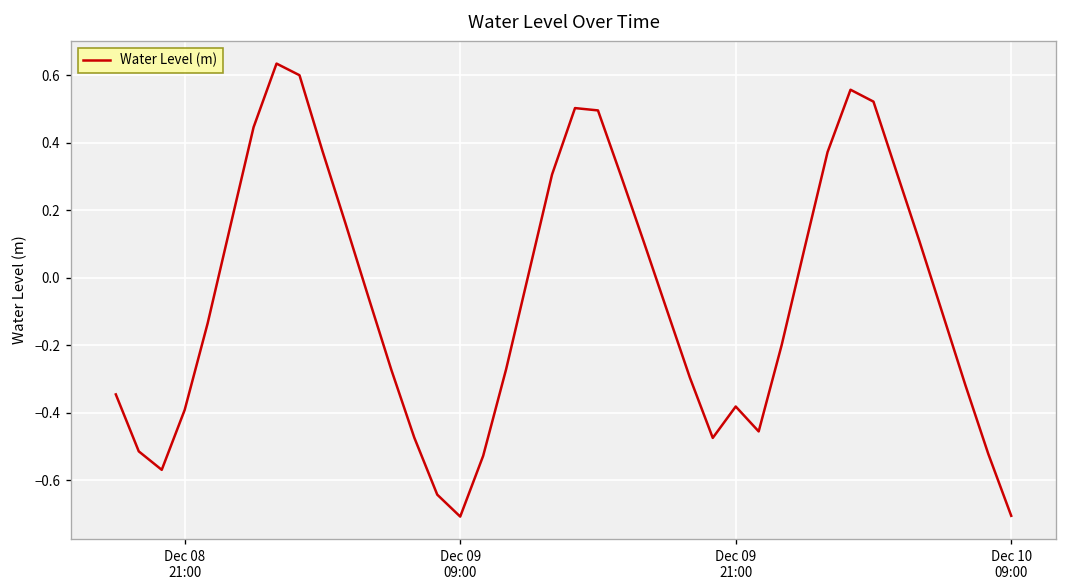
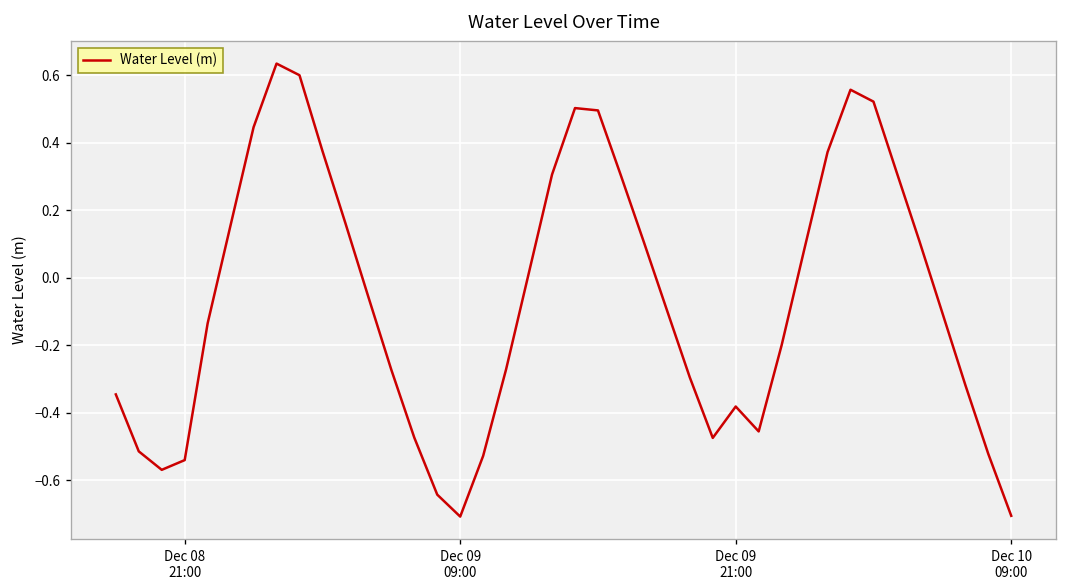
Dec 08 21:00: -0.39 -> -0.54
